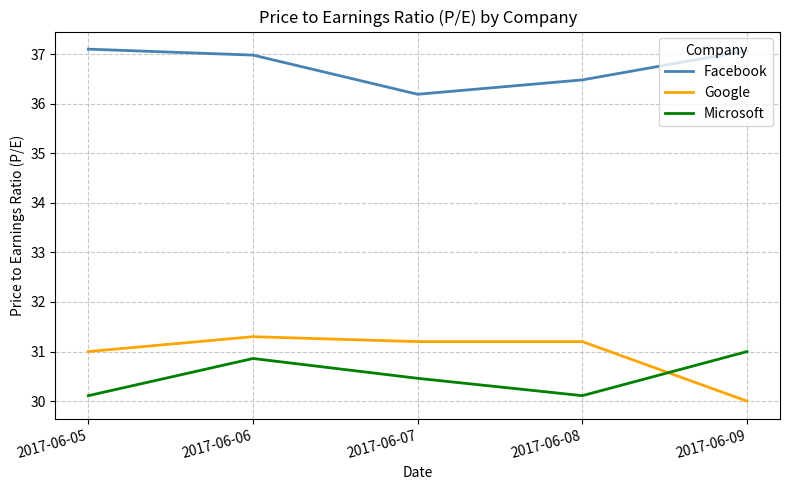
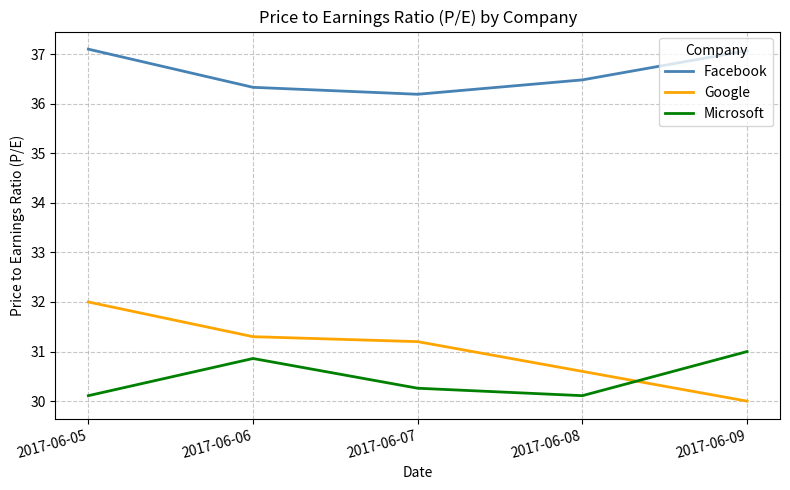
Google, 2017-06-05: 31 -> 32
Facebook, 2017-06-06: 37.0 -> 36.3
Microsoft, 2017-06-07: 30.5 -> 30.3
Google, 2017-06-08: 31.2 -> 30.6
